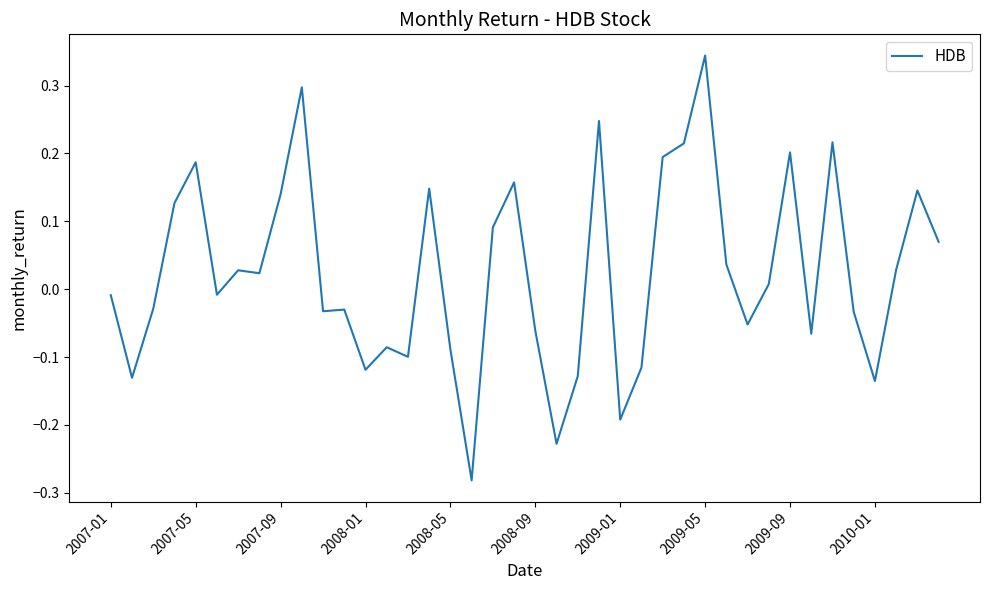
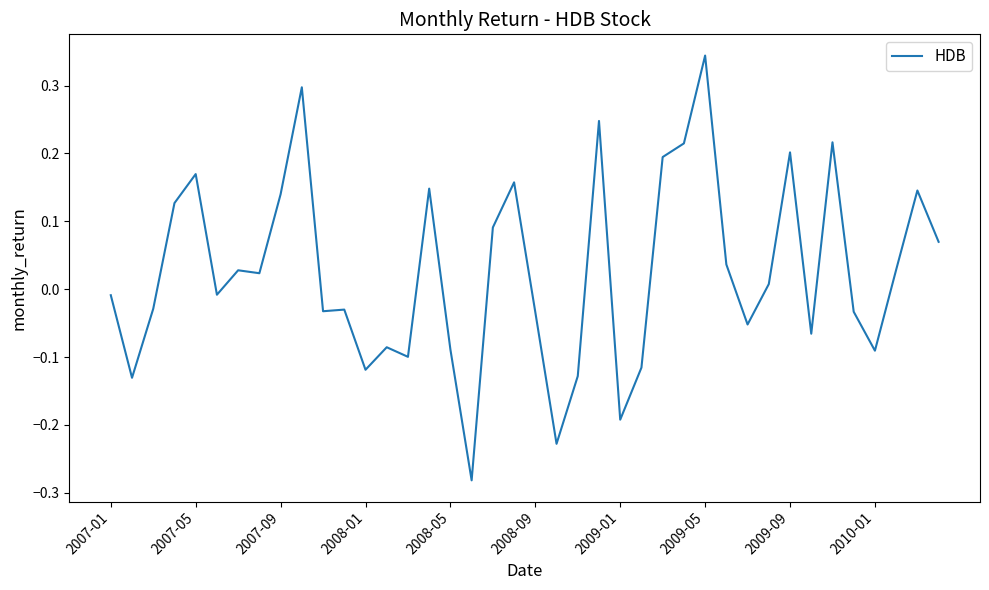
2007-05: 0.19 -> 0.17
2008-09: -0.06 -> -0.03
2010-01: -0.14 -> -0.09
